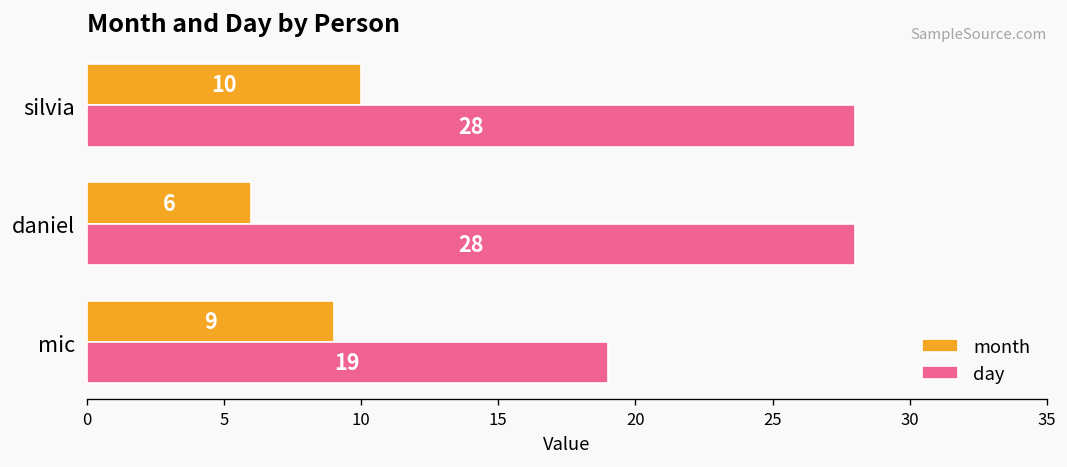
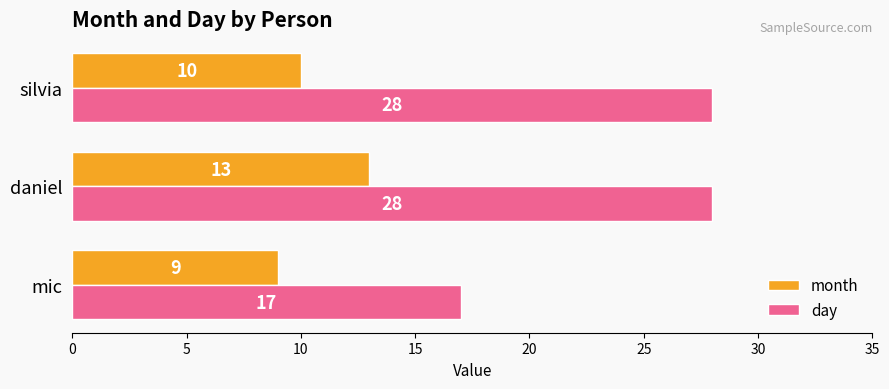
month, daniel: 6 -> 13
day, mic: 19 -> 17
